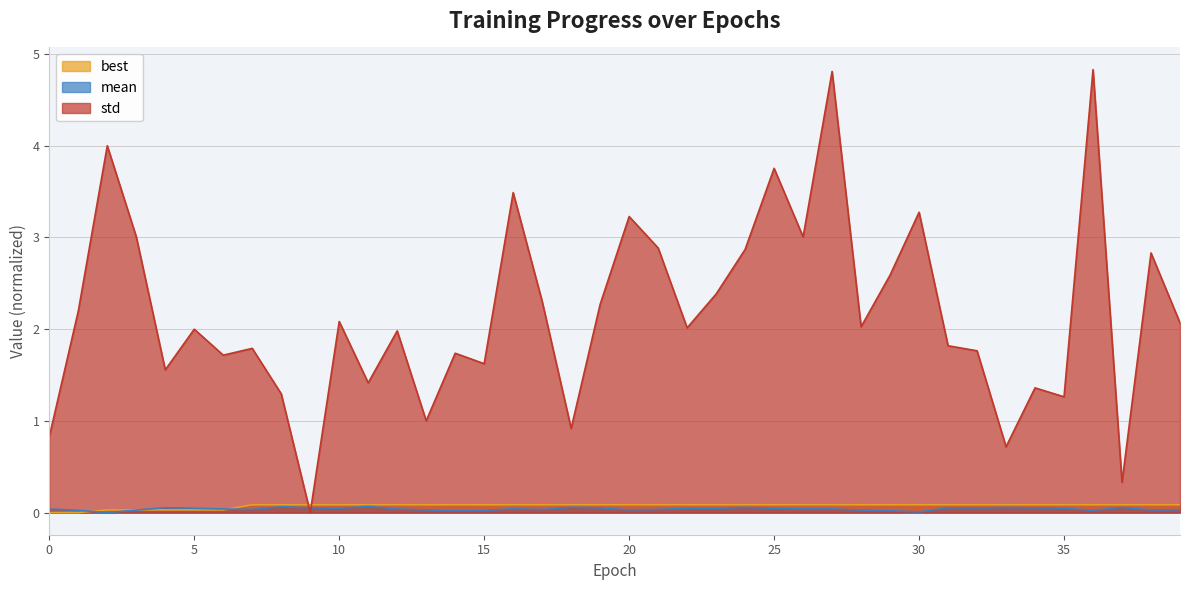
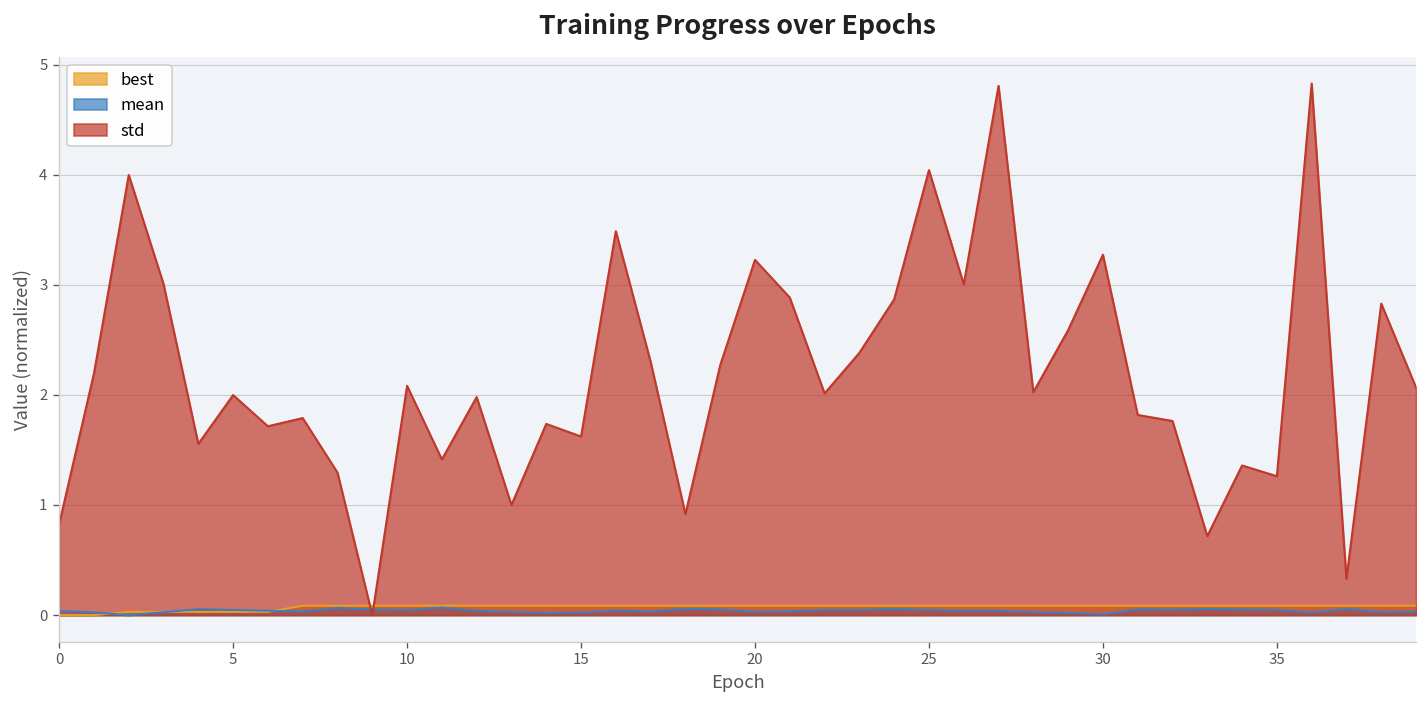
std, 25: 3.8 -> 4.0
